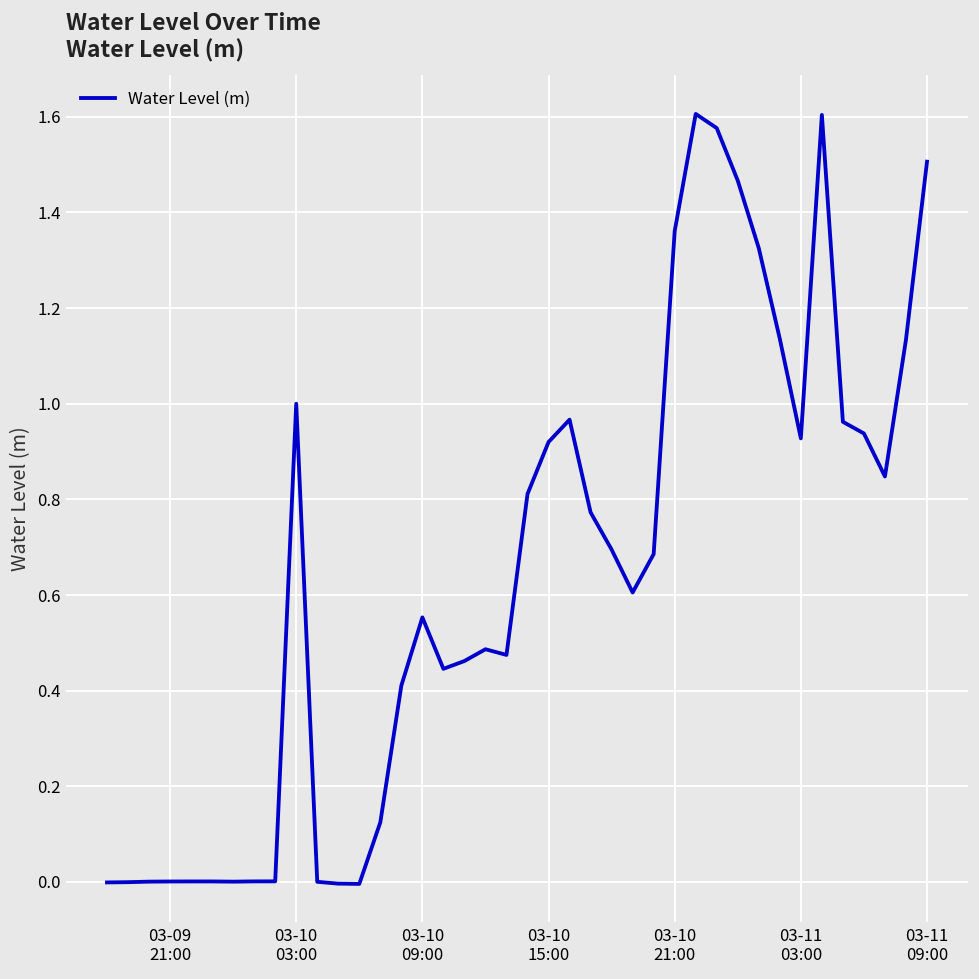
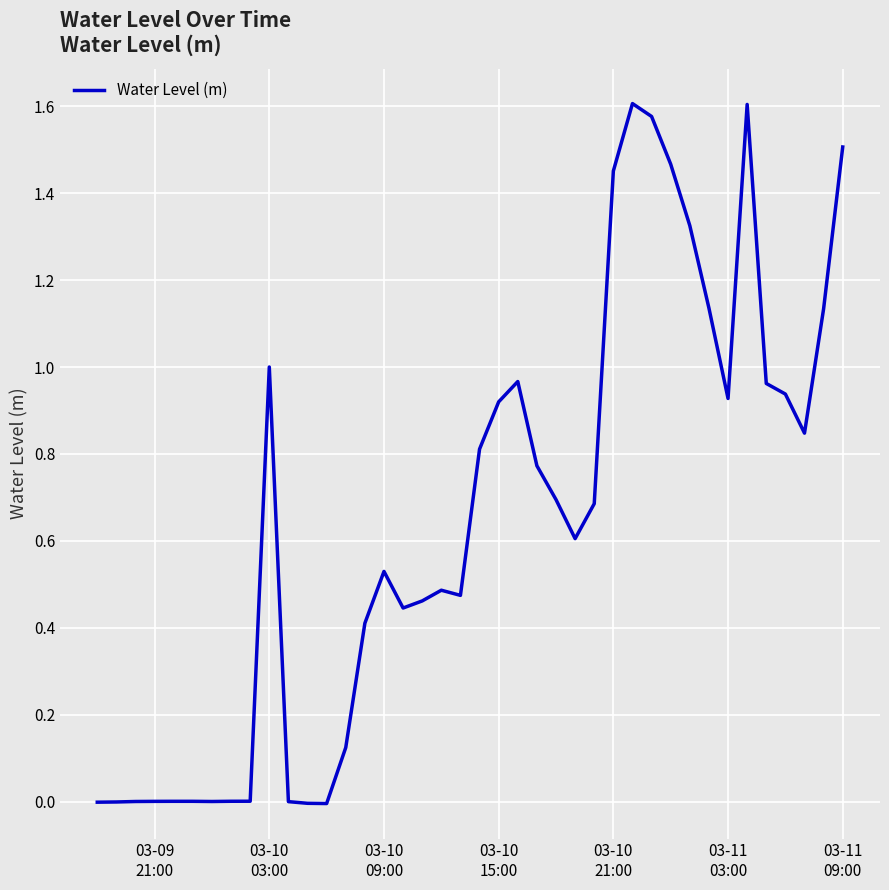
03-10 09:00: 0.55 -> 0.53
03-10 21:00: 1.36 -> 1.45
